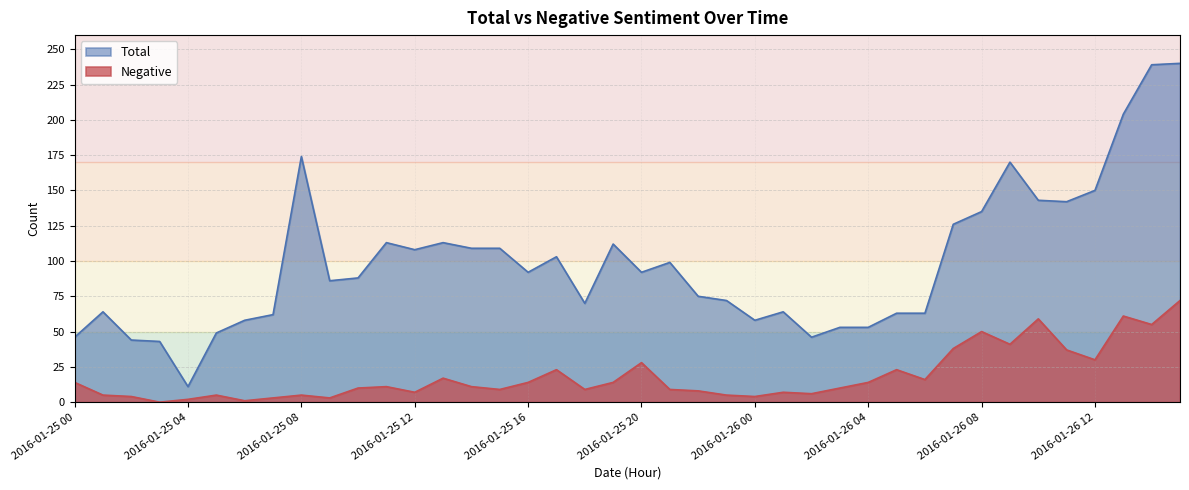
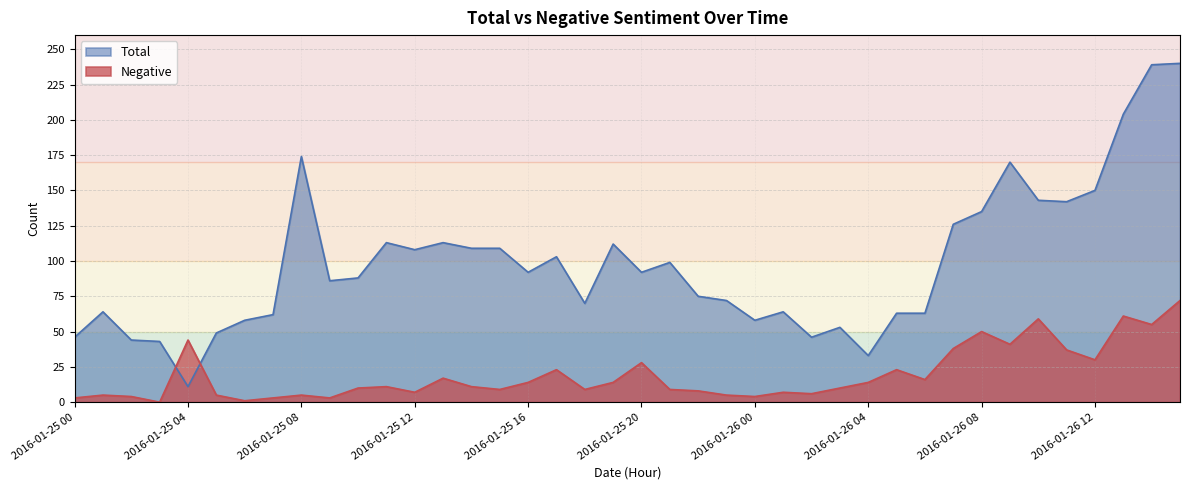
Negative, 2016-01-25 00: 14 -> 3
Negative, 2016-01-25 04: 2 -> 44
Total, 2016-01-26 04: 53 -> 33
